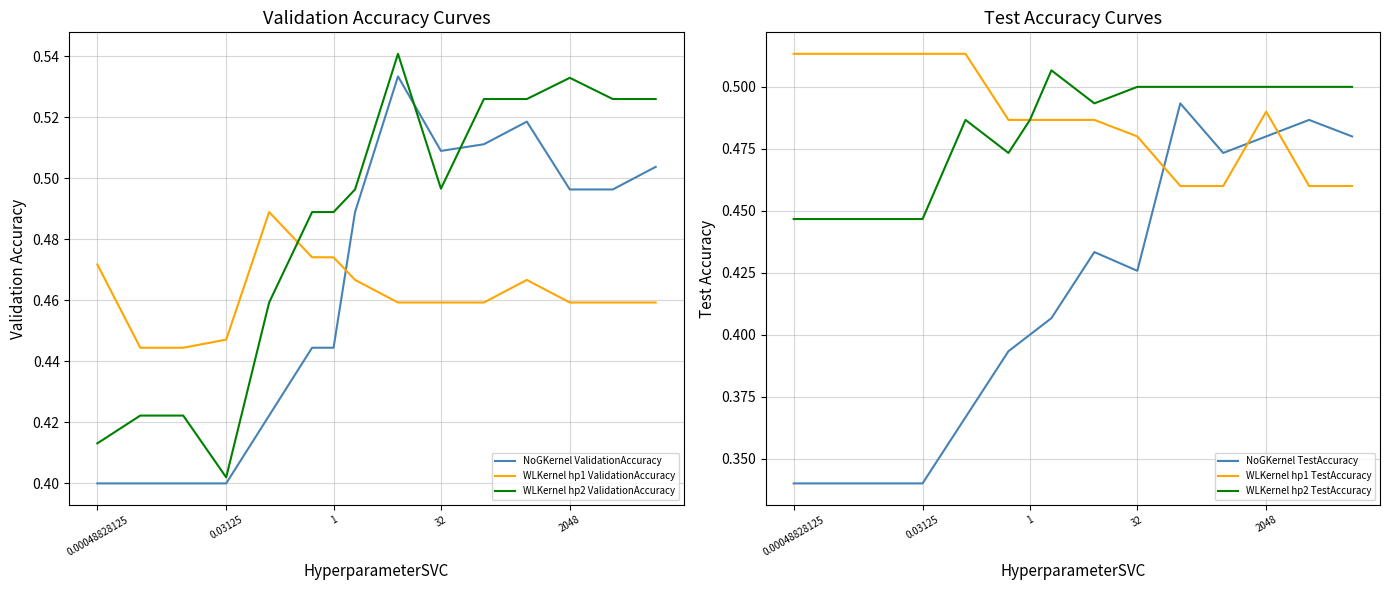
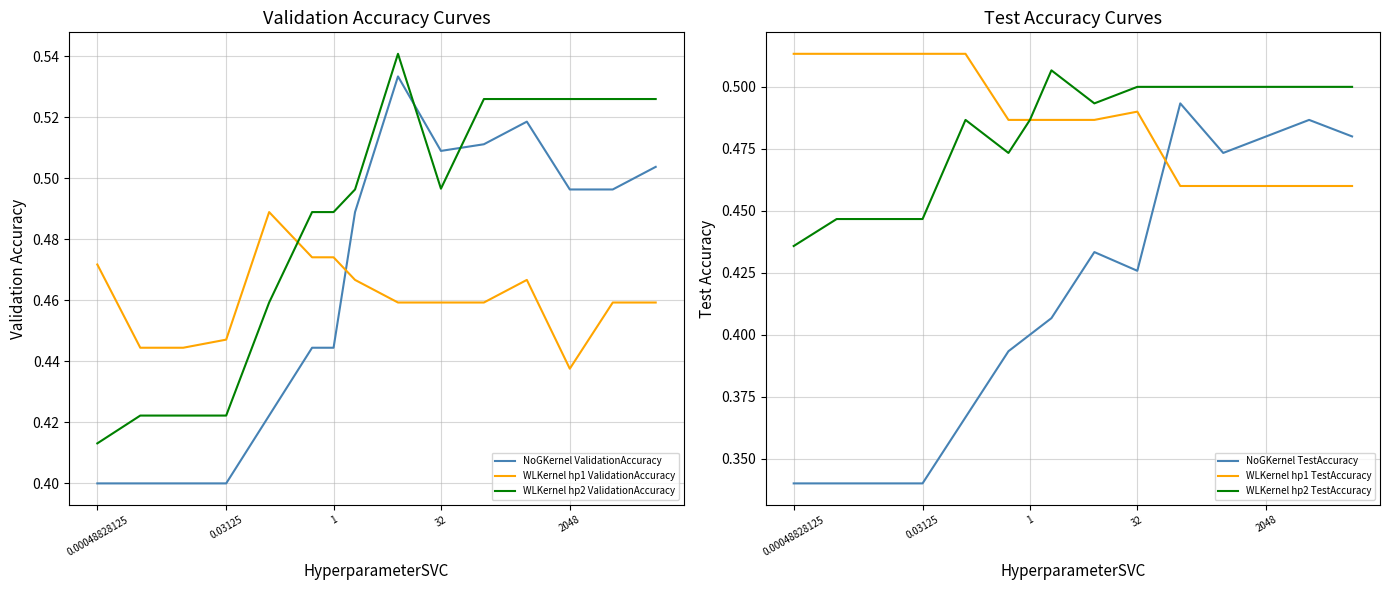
Validation Accuracy Curves, WLKernel hp2 ValidationAccuracy, 0.03125: 0.402 -> 0.422
Validation Accuracy Curves, WLKernel hp1 ValidationAccuracy, 2048: 0.459 -> 0.438
Validation Accuracy Curves, WLKernel hp2 ValidationAccuracy, 2048: 0.533 -> 0.526
Test Accuracy Curves, WLKernel hp2 TestAccuracy, 0.00048828125: 0.447 -> 0.436
Test Accuracy Curves, WLKernel hp1 TestAccuracy, 32: 0.48 -> 0.49
Test Accuracy Curves, WLKernel hp1 TestAccuracy, 2048: 0.49 -> 0.46
